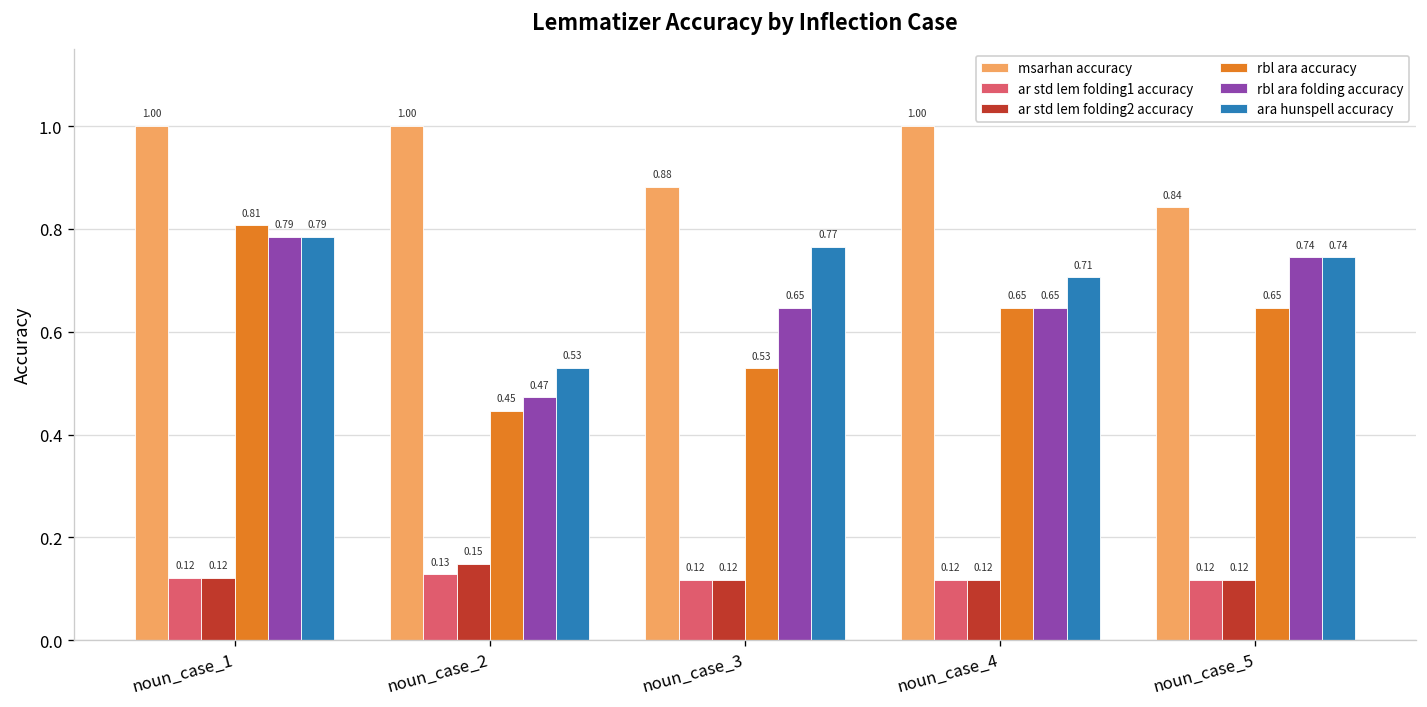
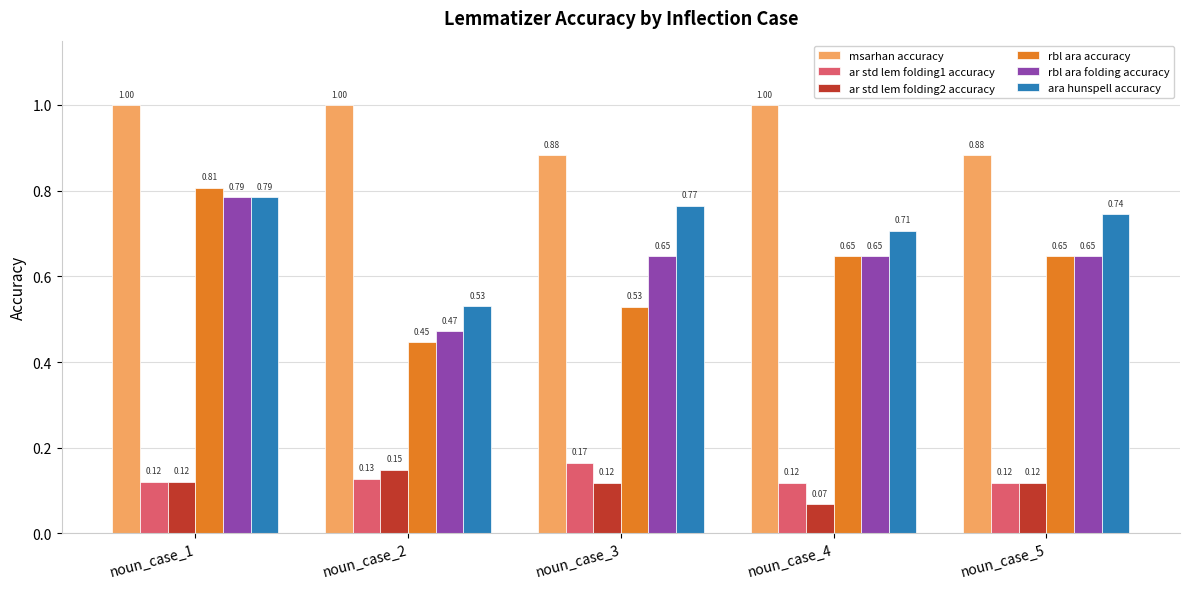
ar std lem folding1 accuracy, noun_case_3: 0.12 -> 0.17
ar std lem folding2 accuracy, noun_case_4: 0.12 -> 0.07
msarhan accuracy, noun_case_5: 0.84 -> 0.88
rbl ara folding accuracy, noun_case_5: 0.74 -> 0.65
